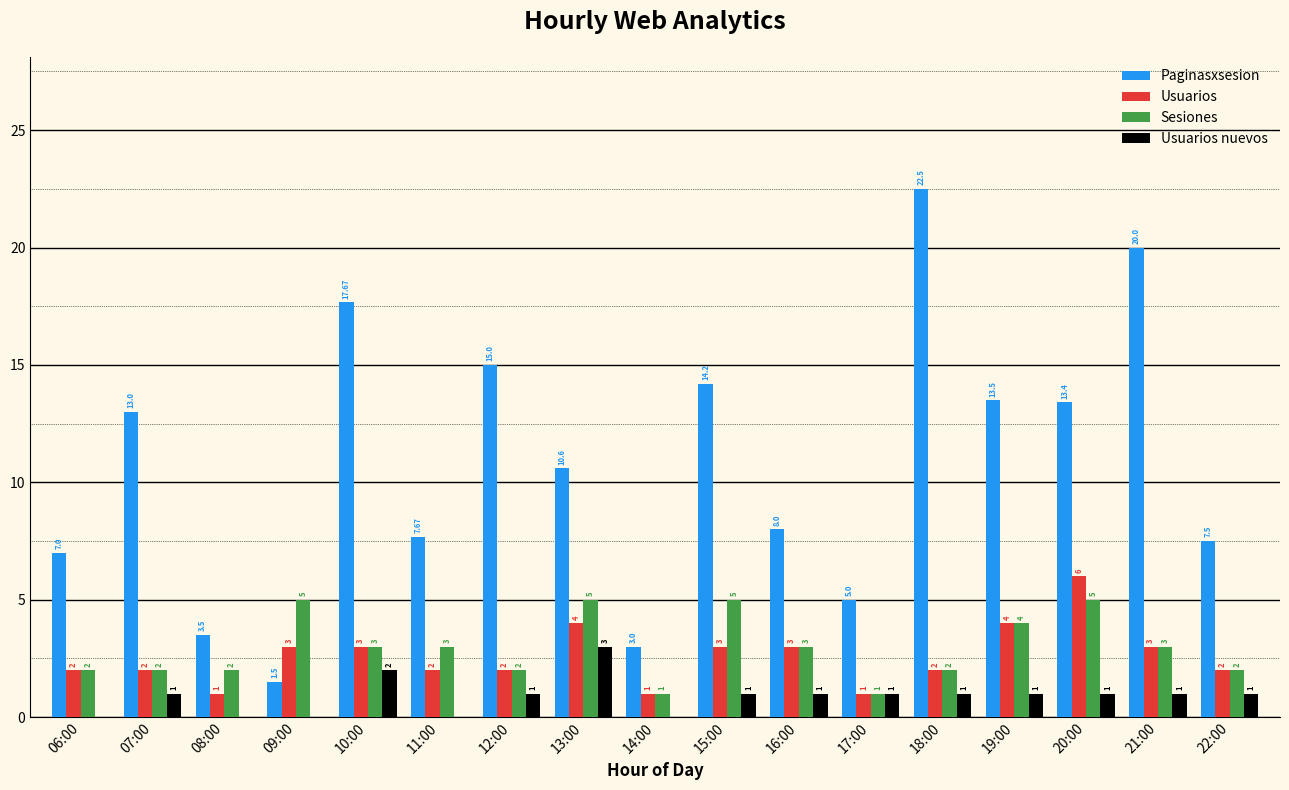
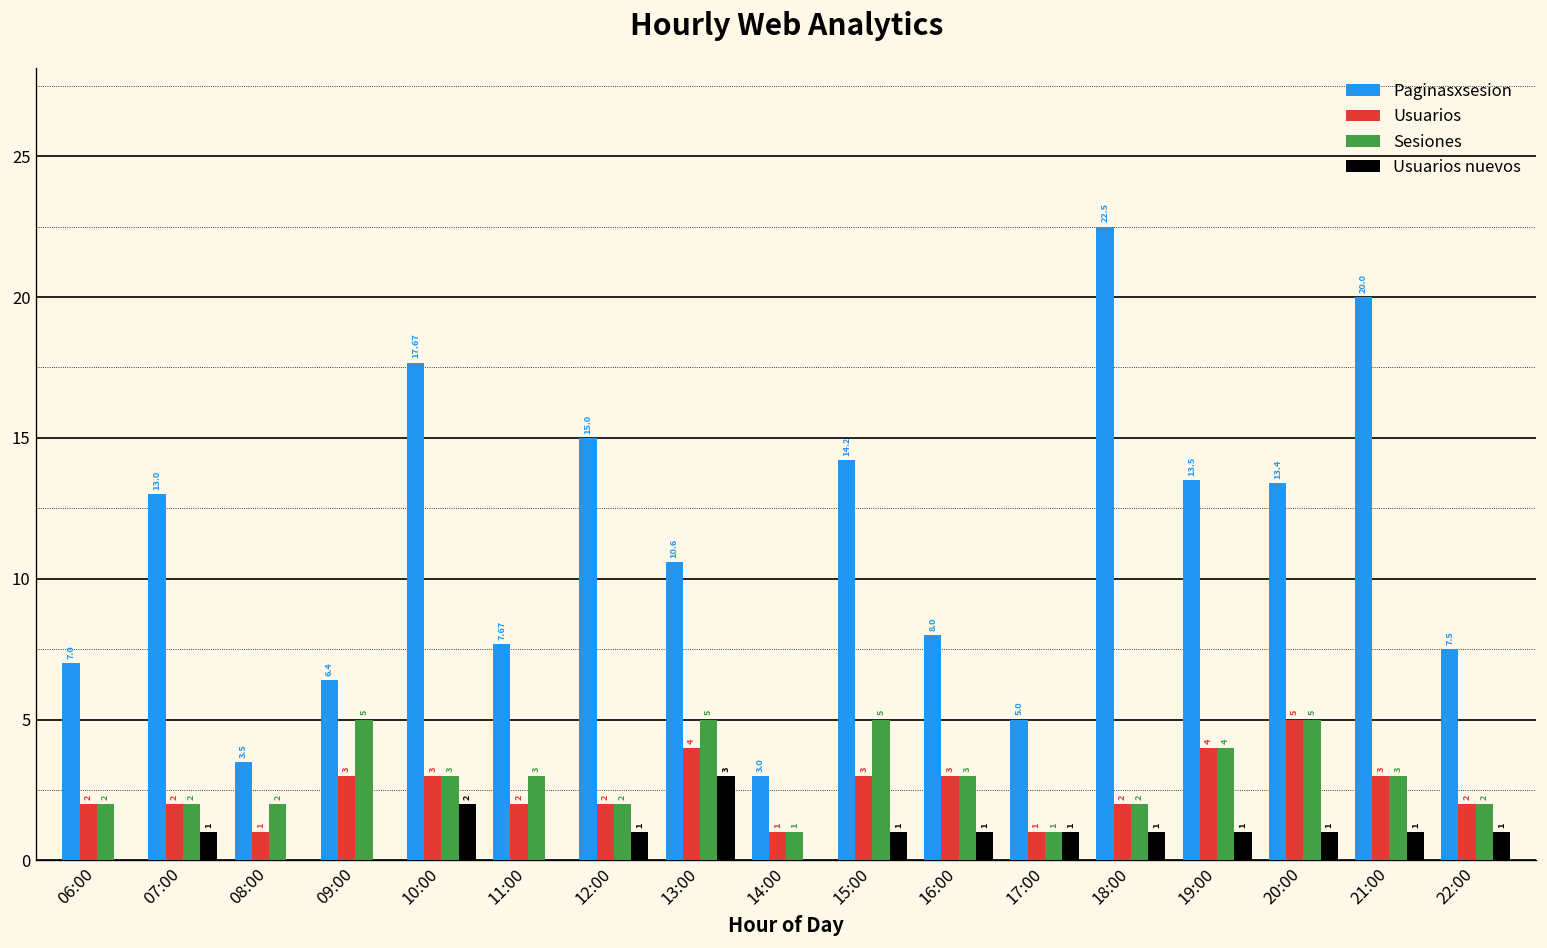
Paginasxsesion, 09:00: 1.5 -> 6.4
Usuarios, 20:00: 6 -> 5
